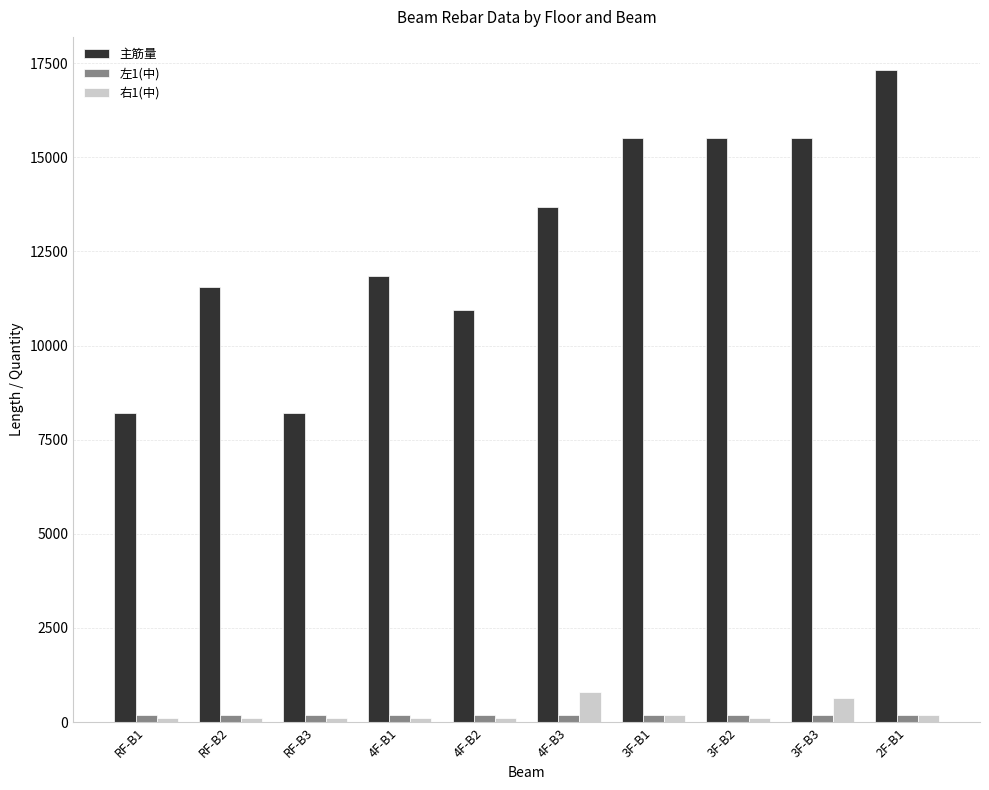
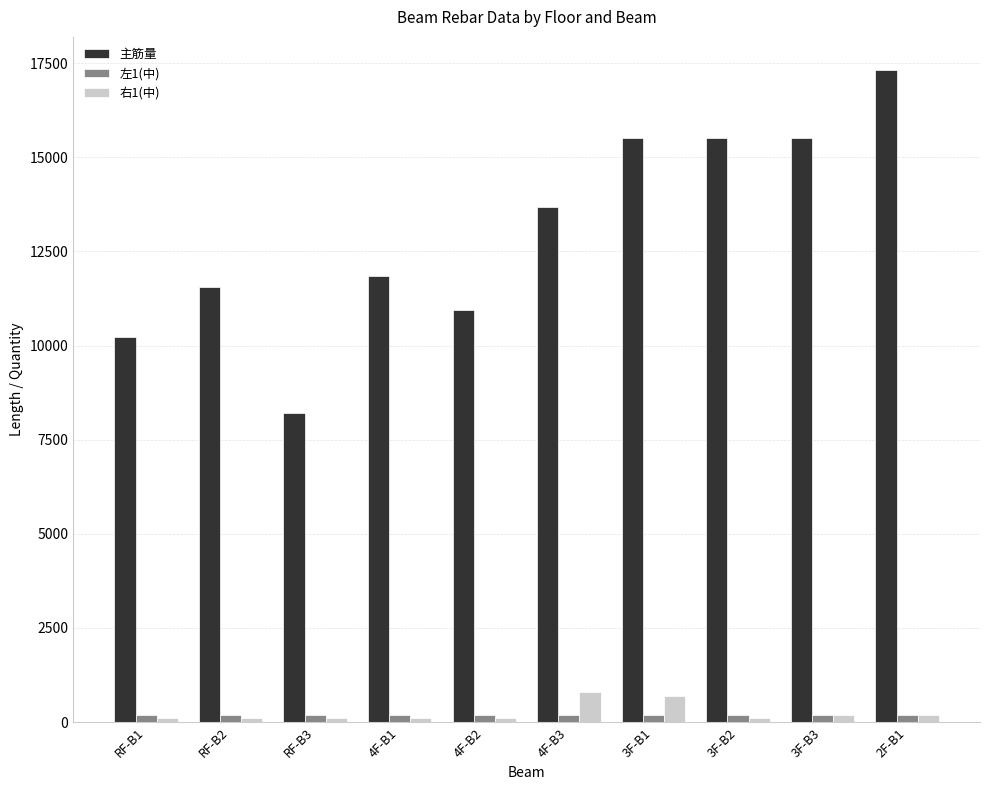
主筋量, RF-B1: 8200 -> 10200
右1(中), 3F-B1: 200 -> 700
右1(中), 3F-B3: 600 -> 200
